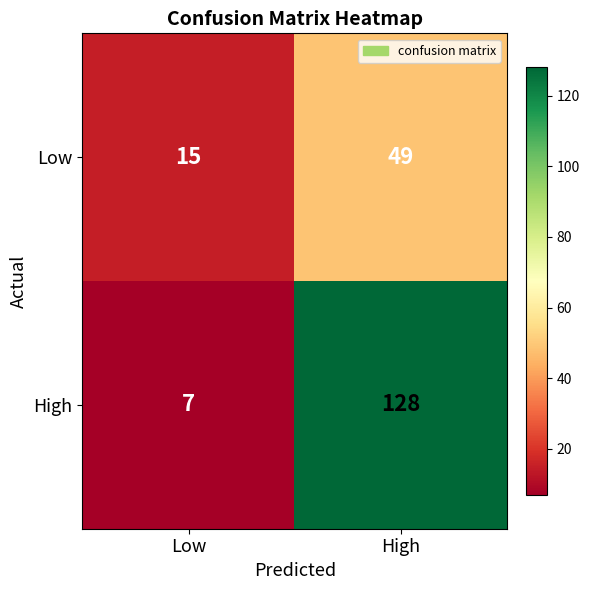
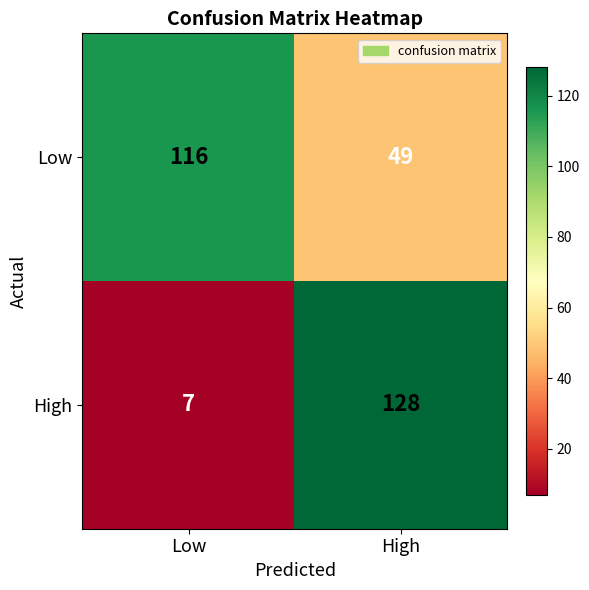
Low, Low: 15 -> 116
